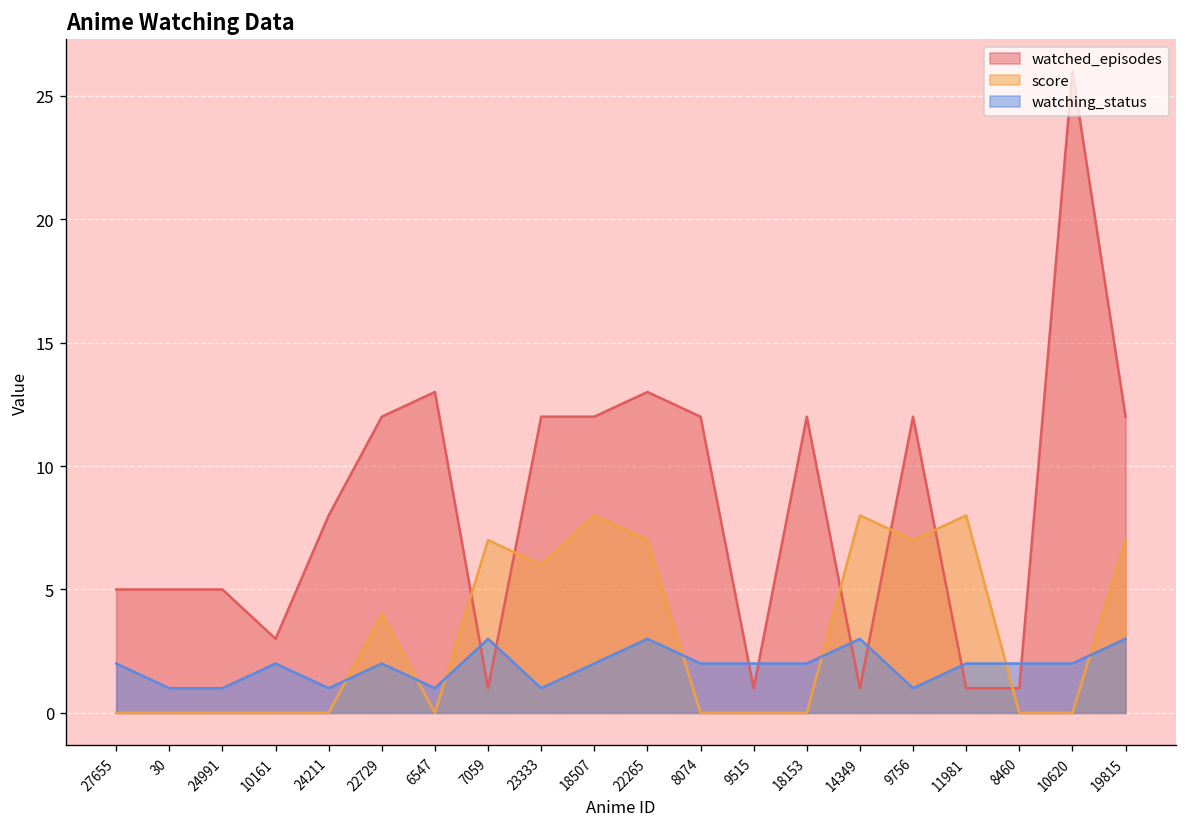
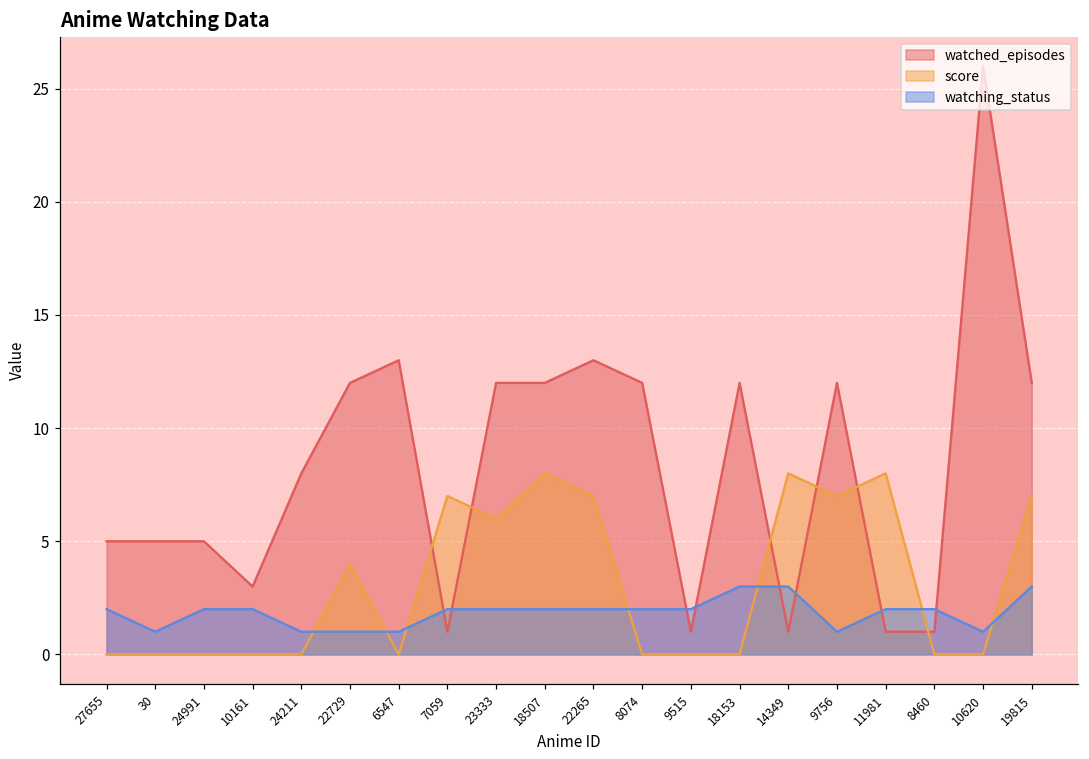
watching_status, 24991: 1 -> 2
watching_status, 22729: 2 -> 1
watching_status, 7059: 3 -> 2
watching_status, 23333: 1 -> 2
watching_status, 22265: 3 -> 2
watching_status, 18153: 2 -> 3
watching_status, 10620: 2 -> 1
